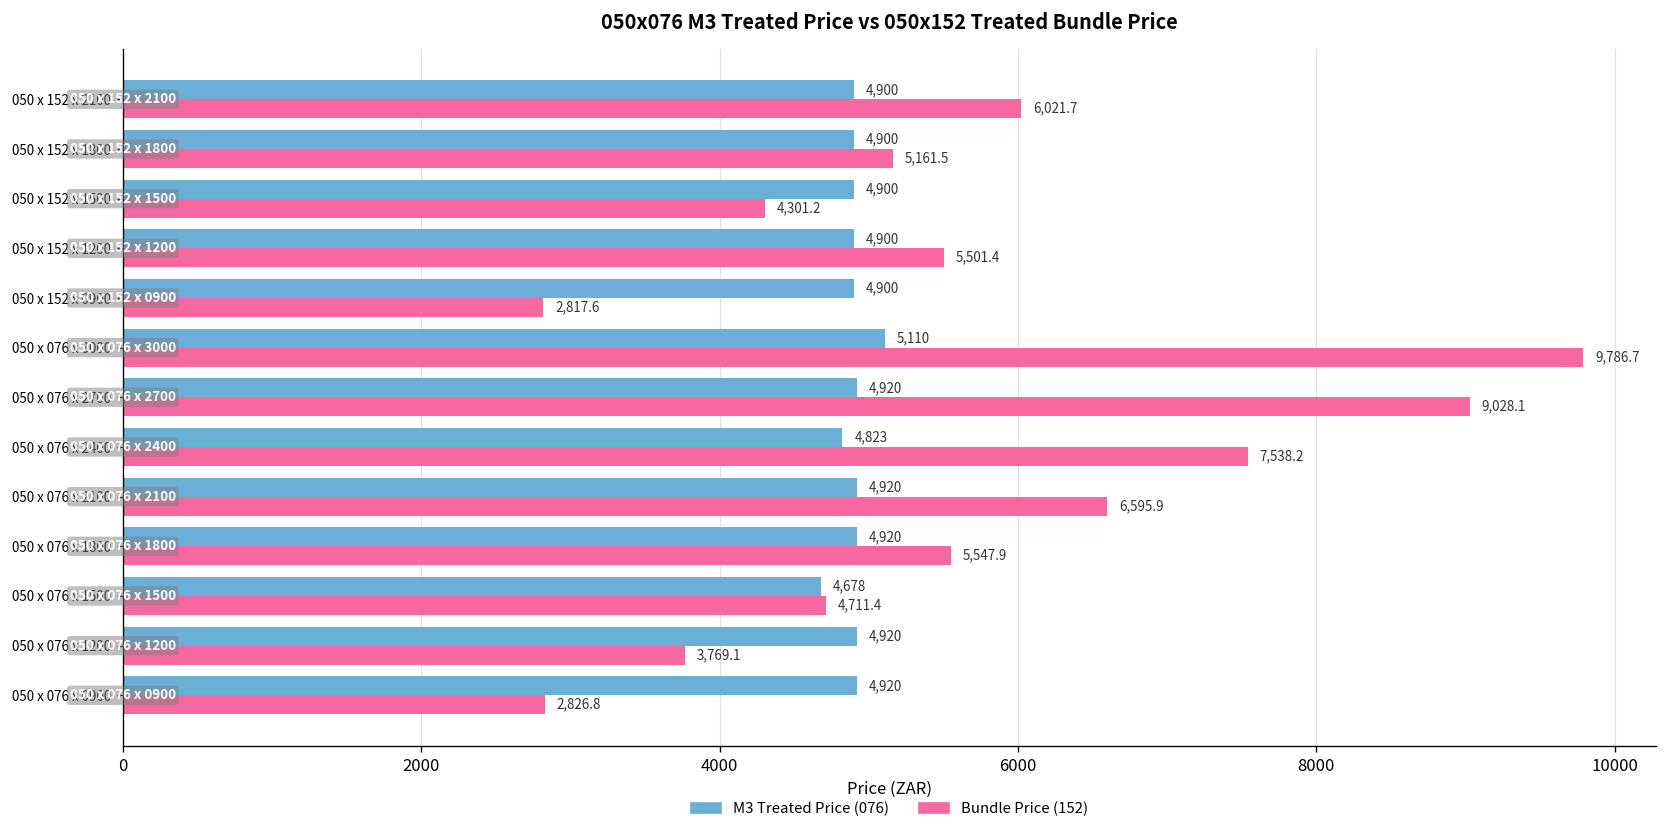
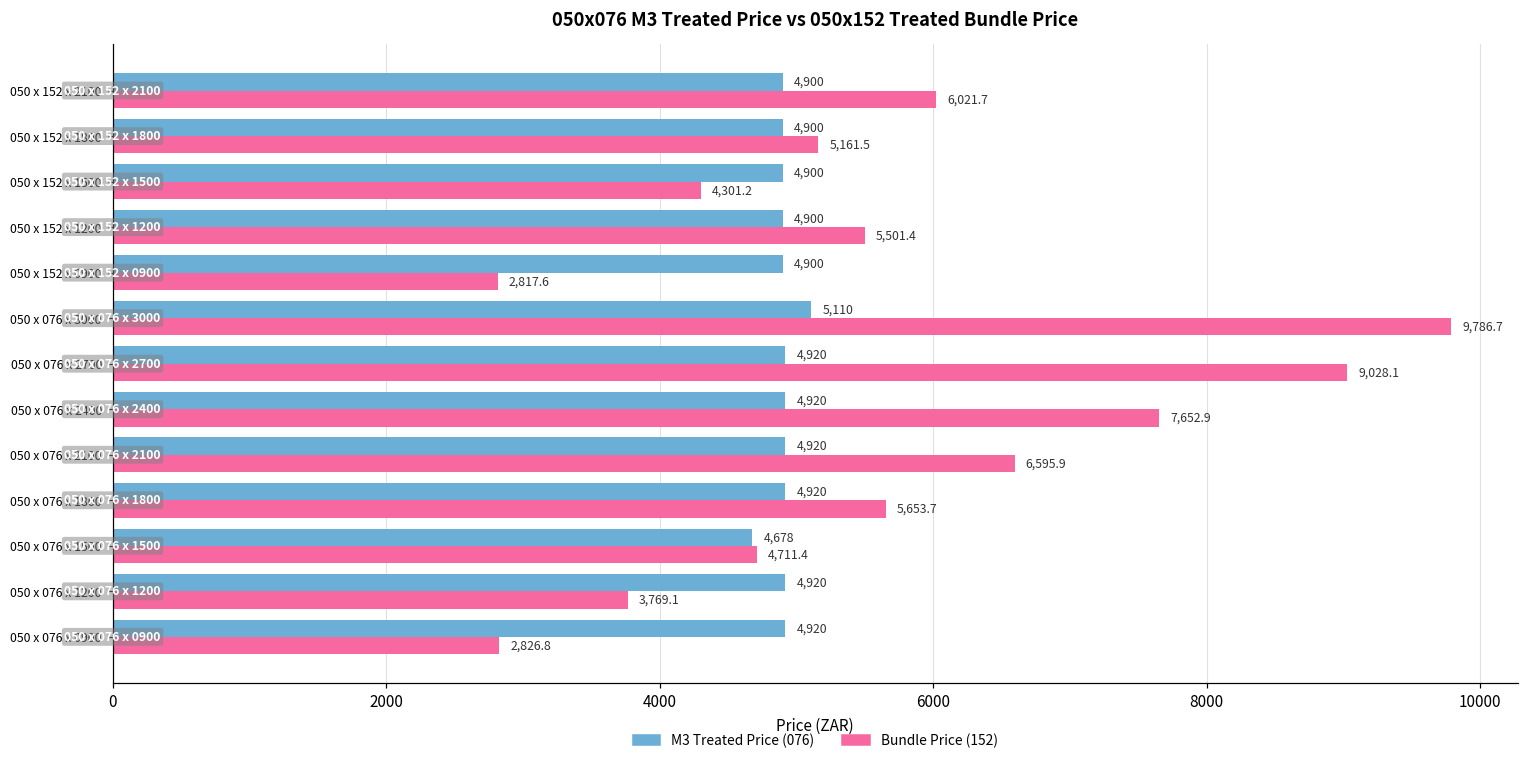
M3 Treated Price (076), 050 x 076 x 2400: 4,823 -> 4,920
Bundle Price (152), 050 x 076 x 2400: 7,538.2 -> 7,652.9
Bundle Price (152), 050 x 076 x 1800: 5,547.9 -> 5,653.7
